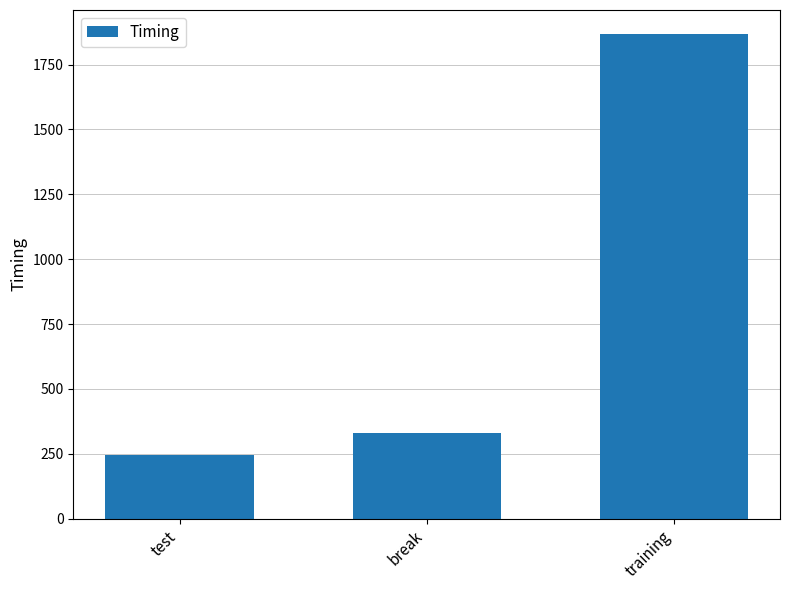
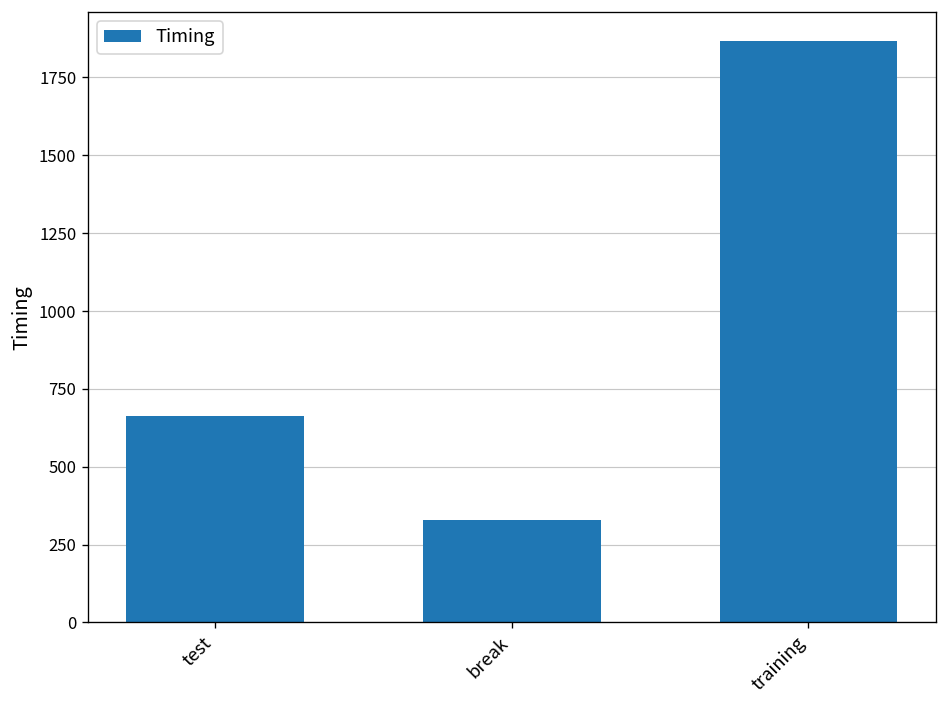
test: 250 -> 660
